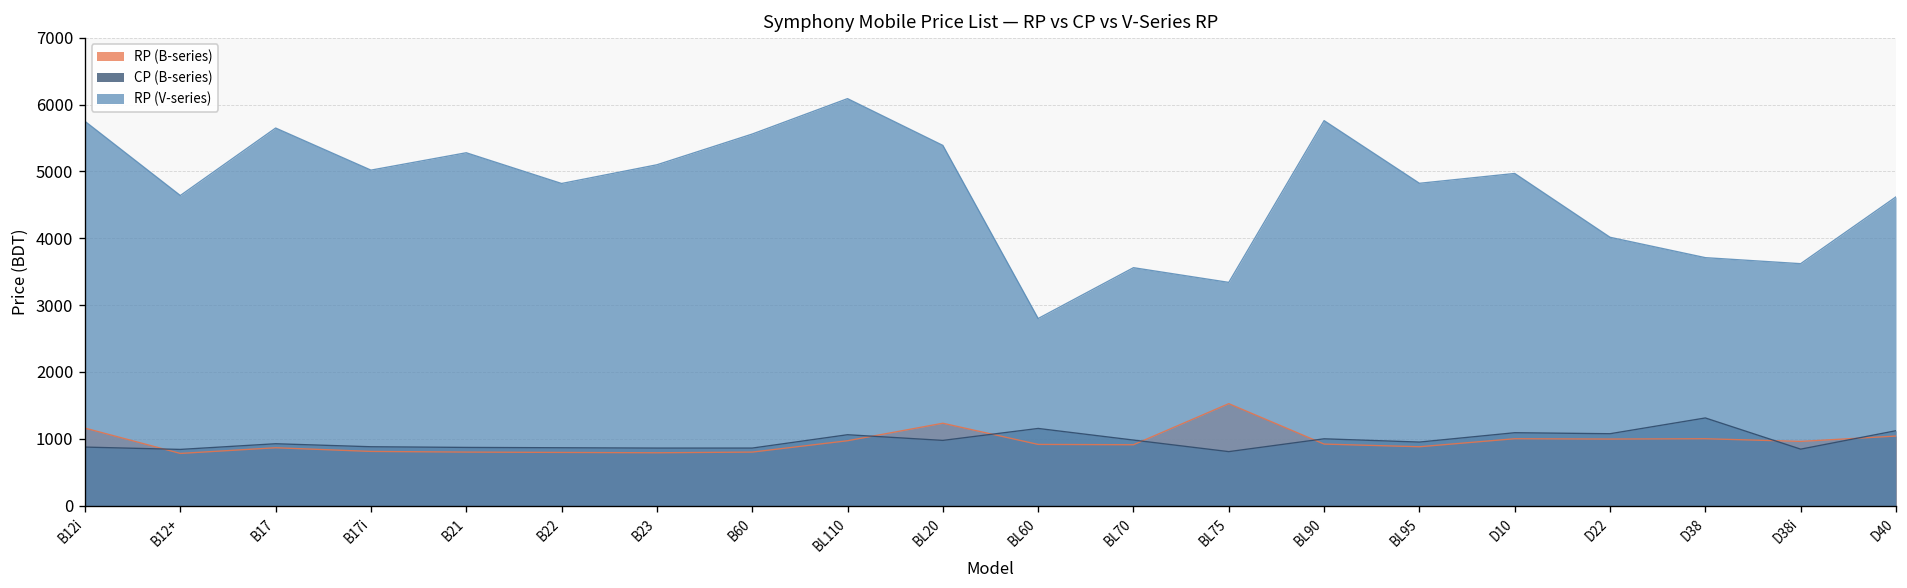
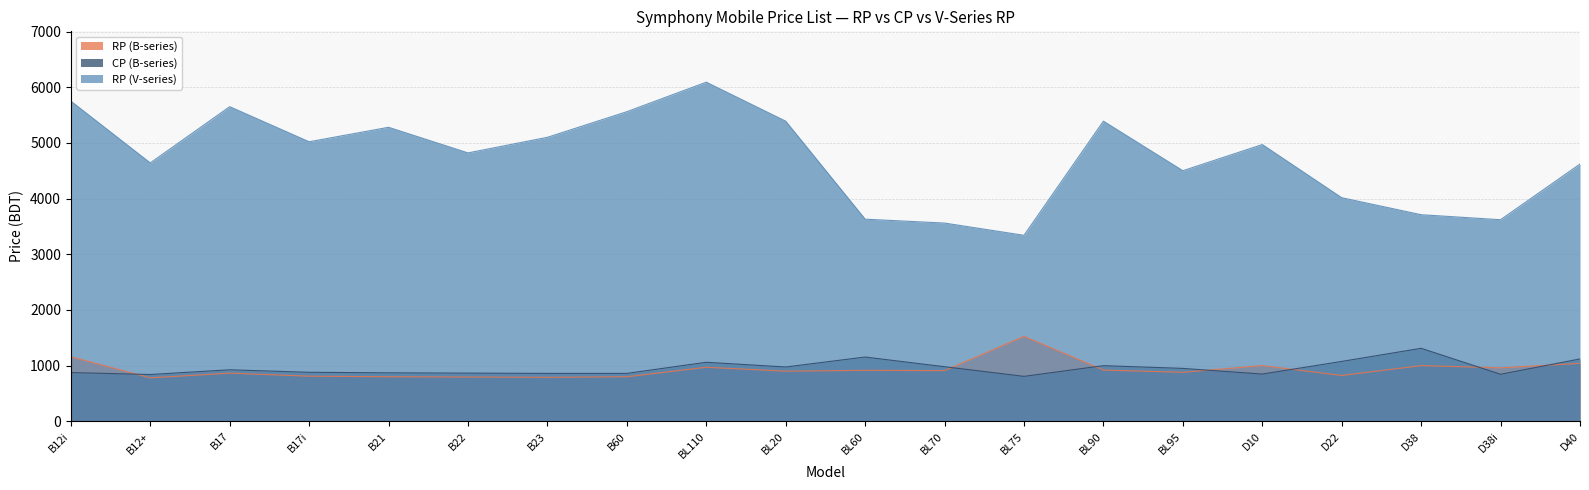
RP (B-series), BL20: 1200 -> 900
RP (V-series), BL60: 2800 -> 3600
RP (V-series), BL90: 5800 -> 5400
RP (V-series), BL95: 4800 -> 4500
CP (B-series), D10: 1100 -> 800
RP (B-series), D22: 1000 -> 800
